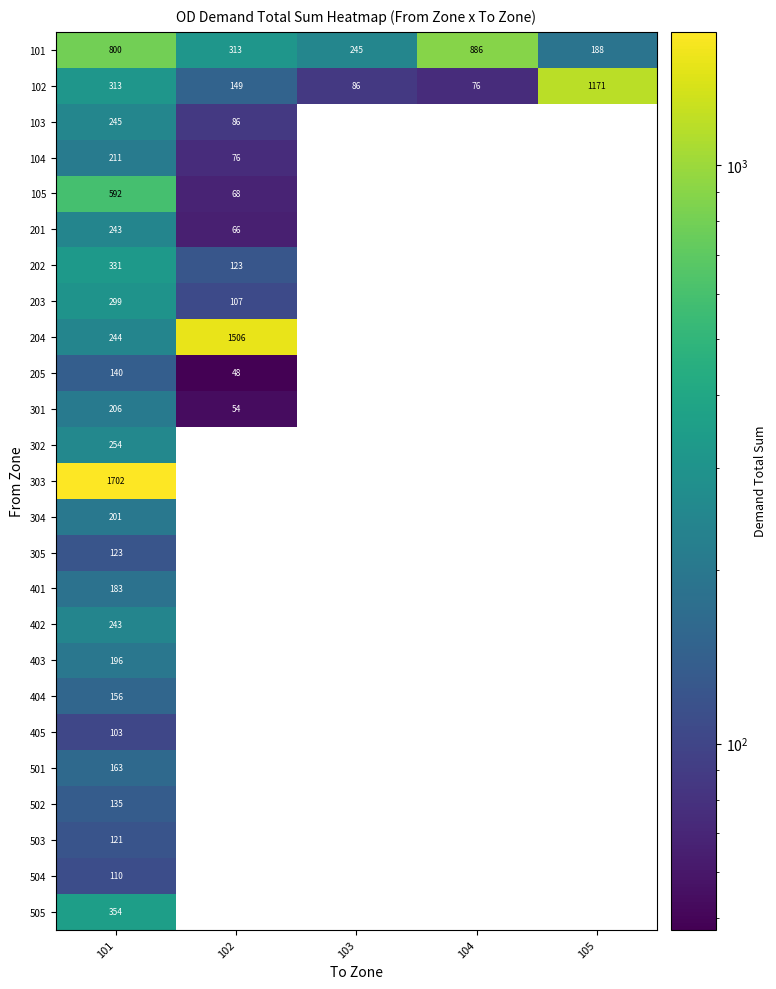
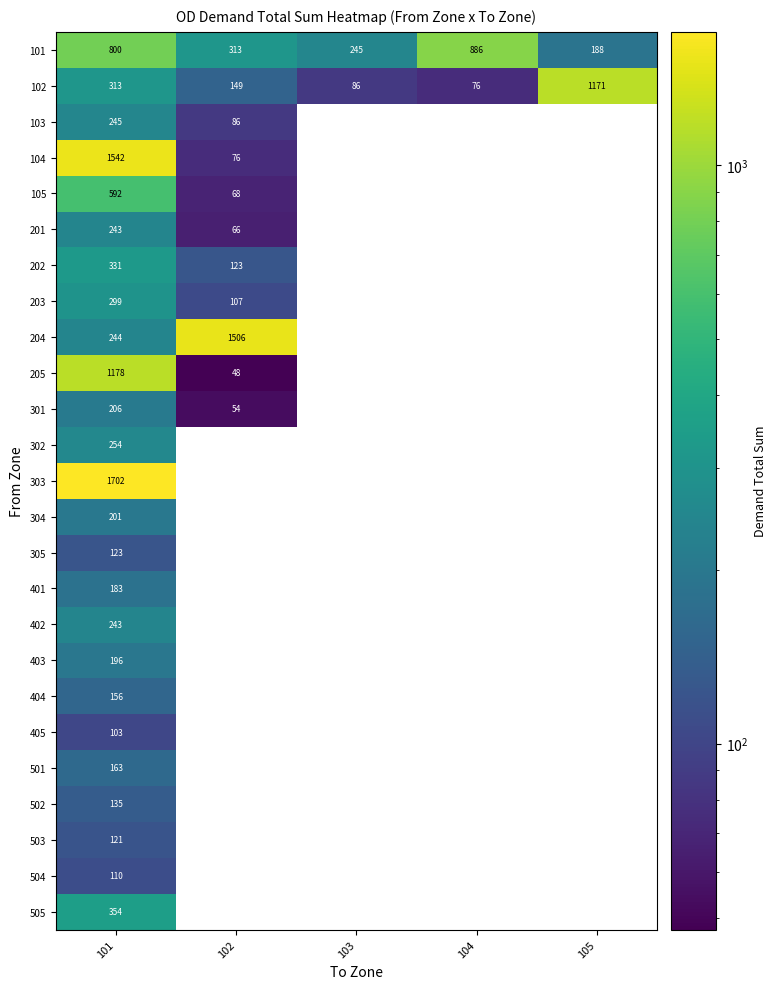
104, 101: 211 -> 1542
205, 101: 140 -> 1178
